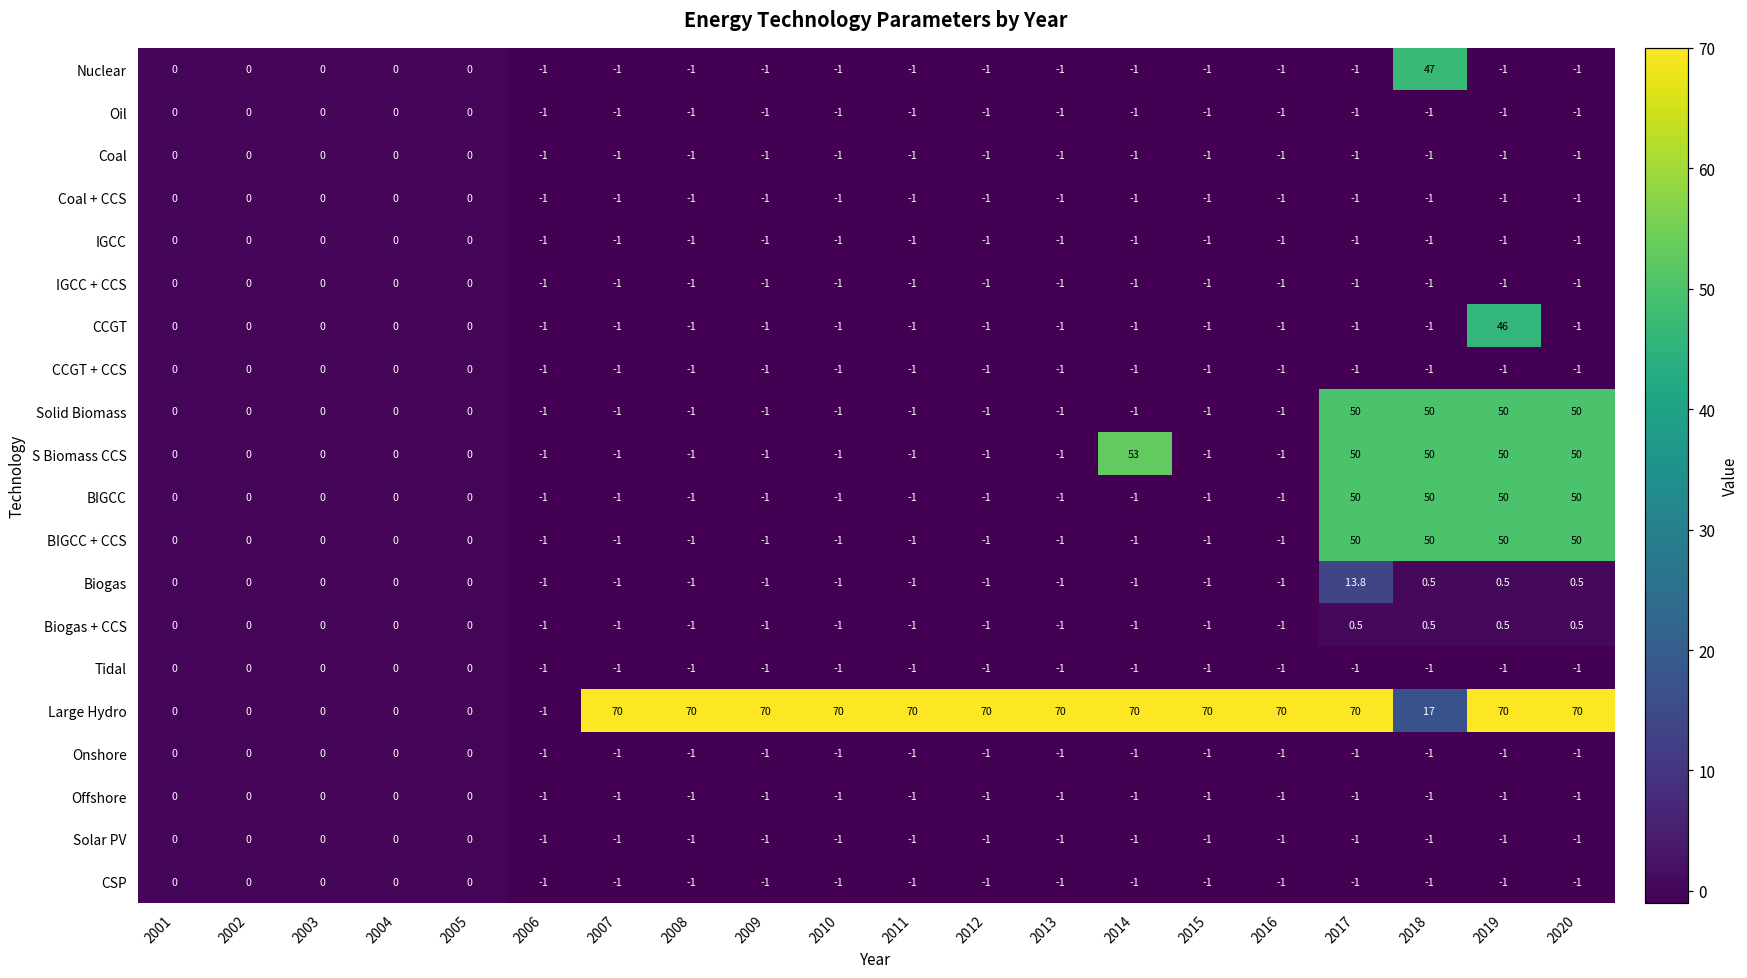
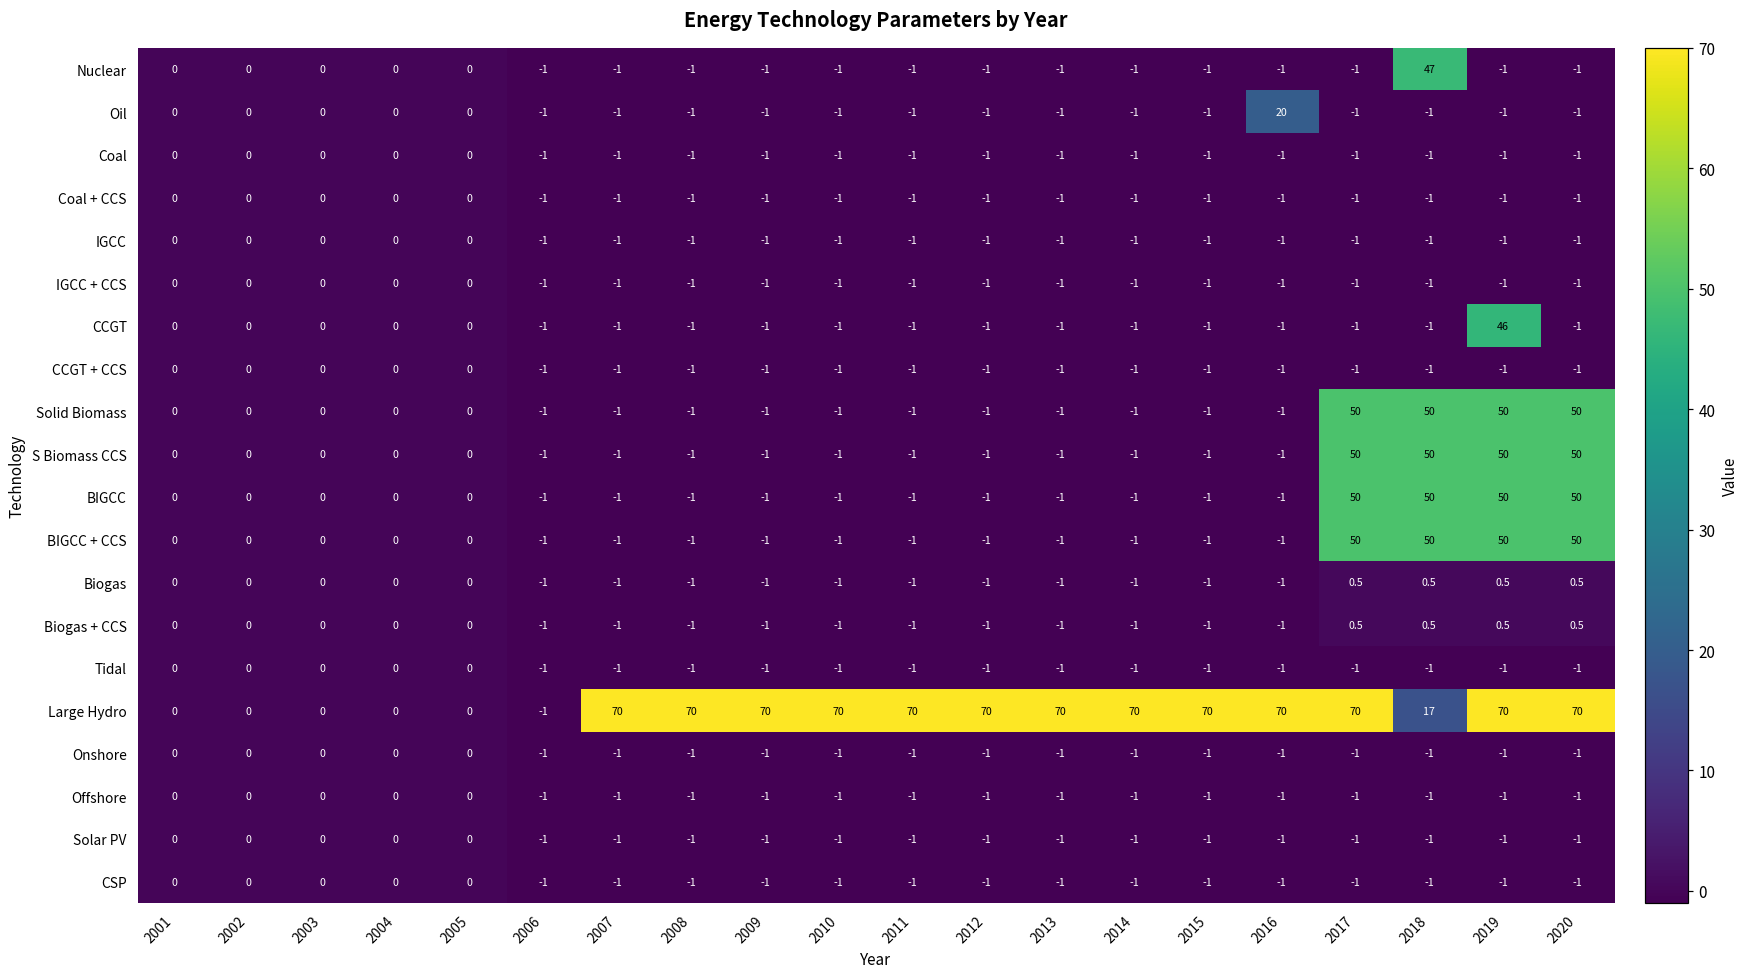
Oil, 2016: -1 -> 20
S Biomass CCS, 2014: 53 -> -1
Biogas, 2017: 13.8 -> 0.5
